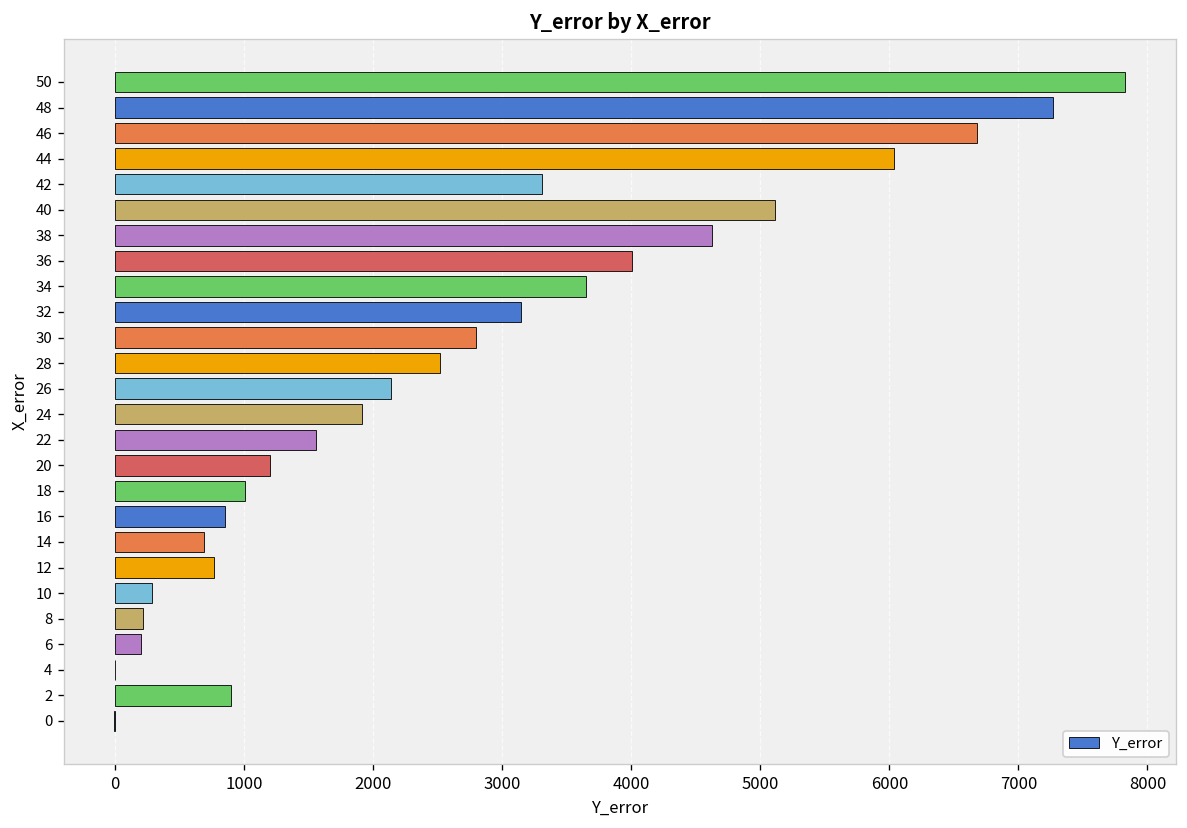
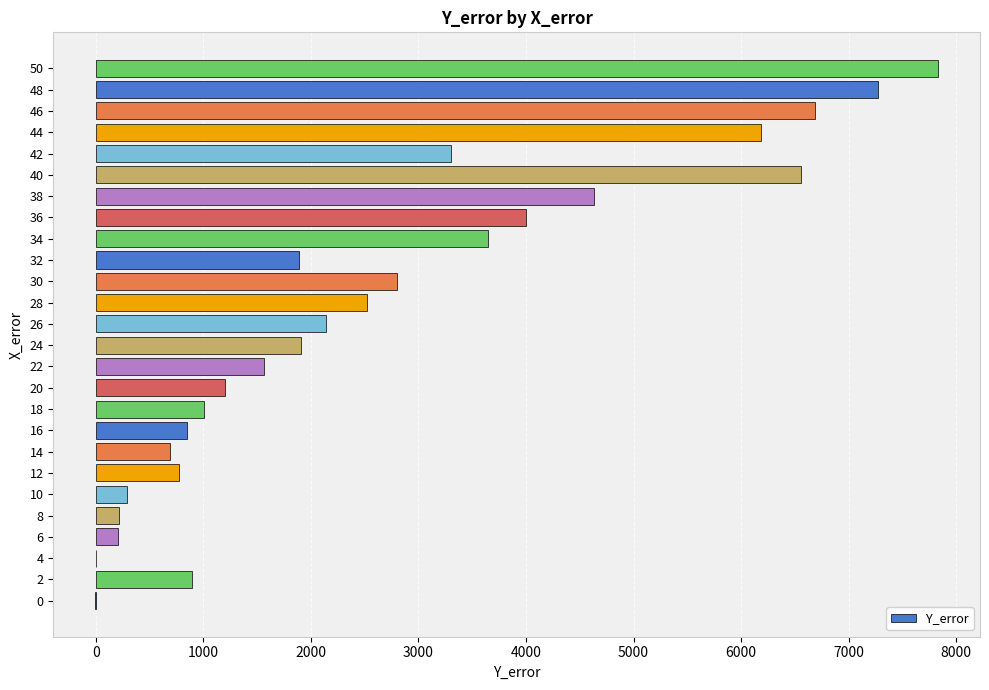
44: 6040 -> 6190
40: 5110 -> 6560
32: 3150 -> 1890
